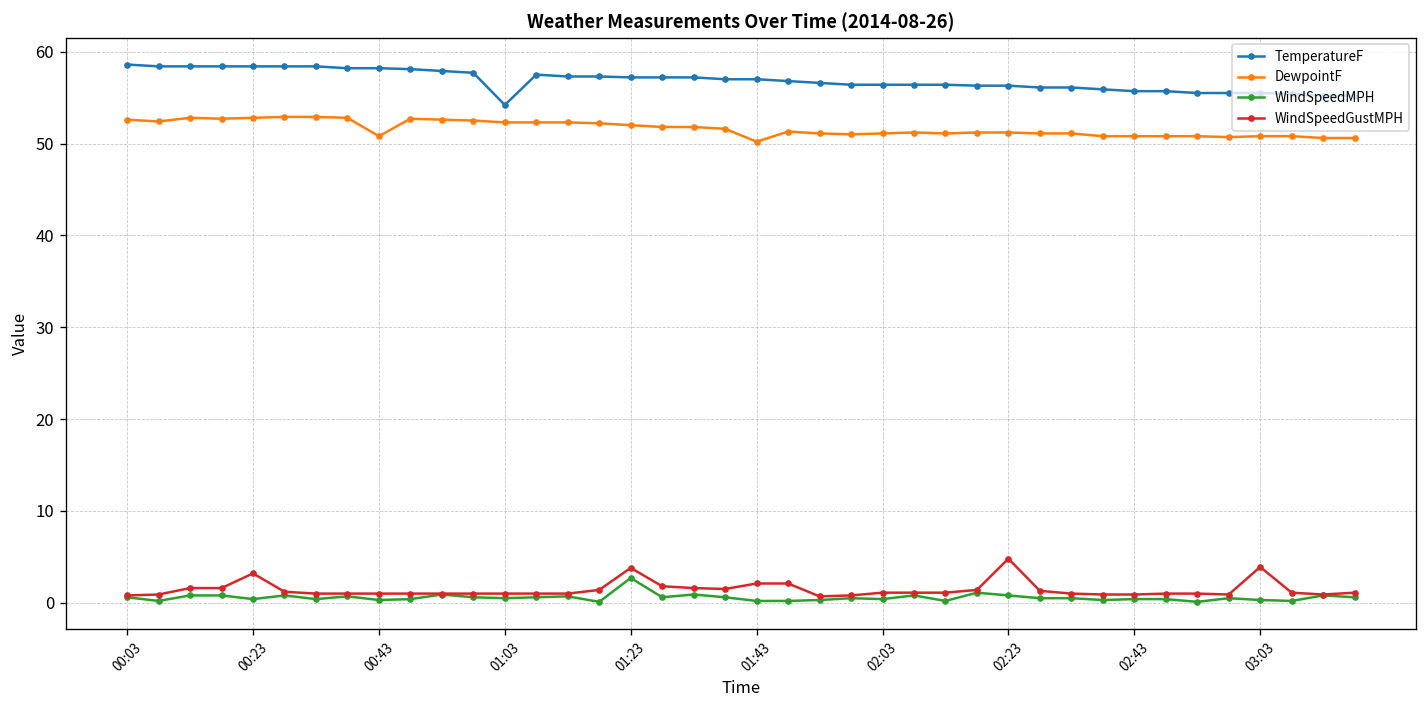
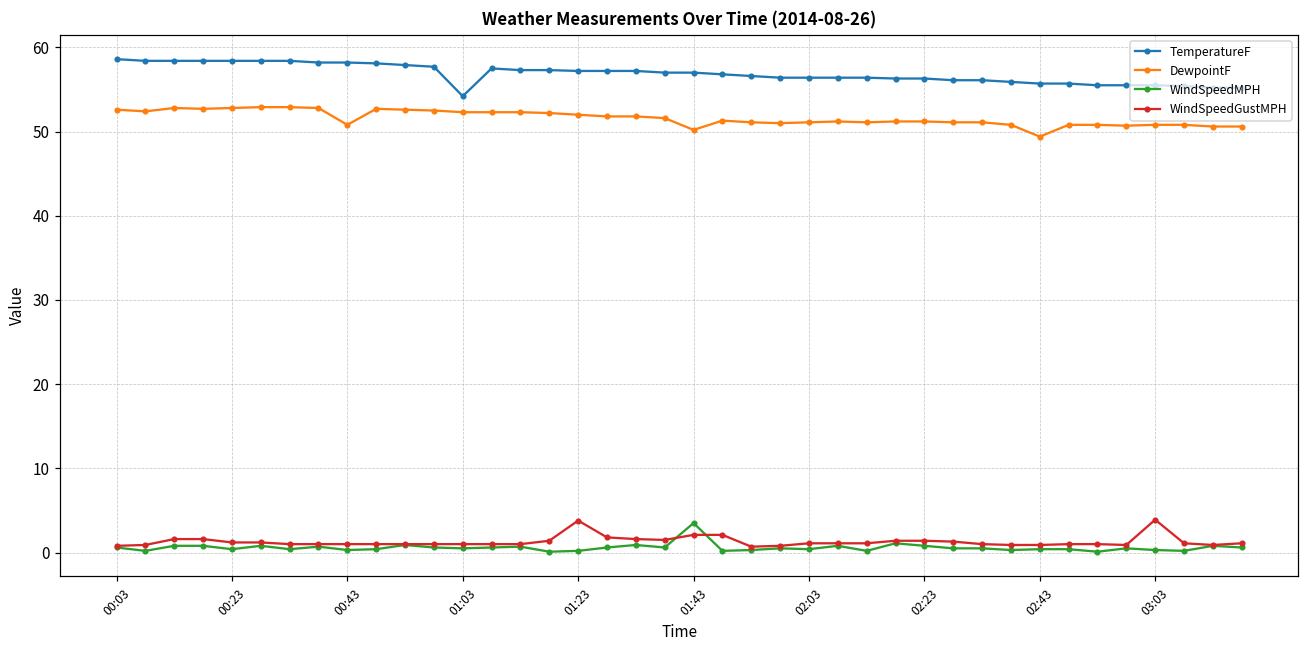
WindSpeedGustMPH, 00:23: 3 -> 1
WindSpeedMPH, 01:23: 3 -> 0
WindSpeedMPH, 01:43: 0 -> 4
WindSpeedGustMPH, 02:23: 5 -> 1
DewpointF, 02:43: 51 -> 49
